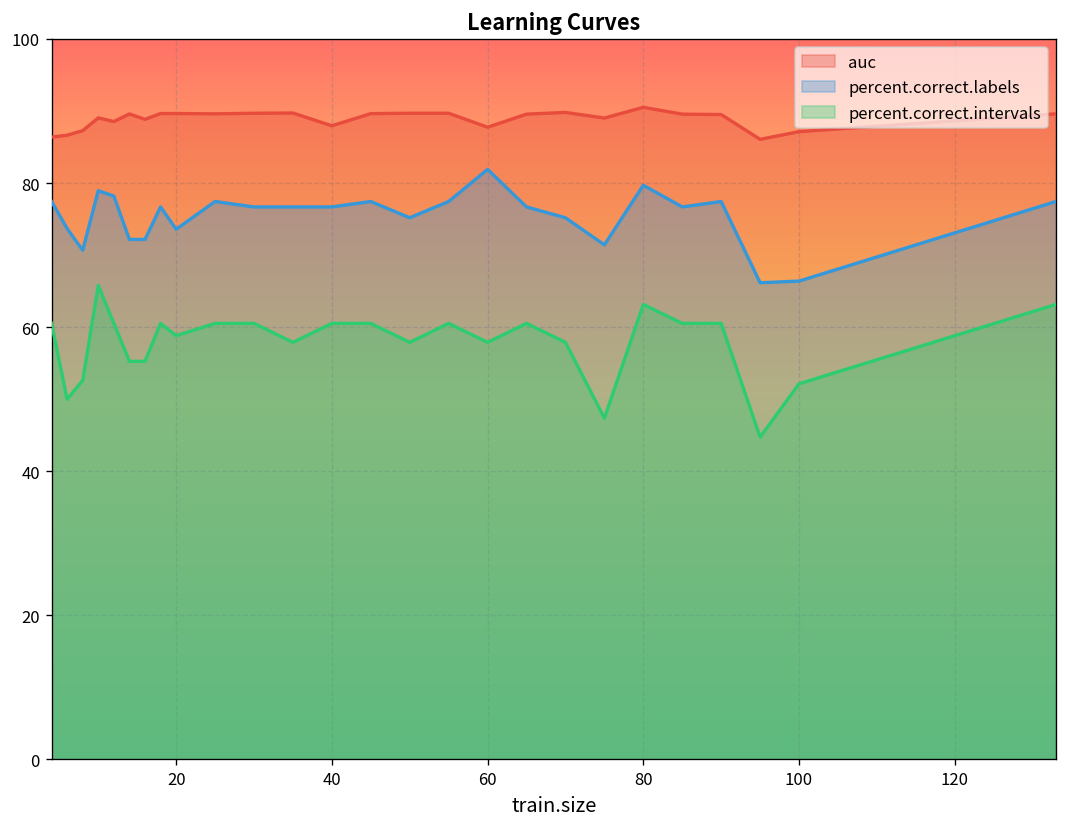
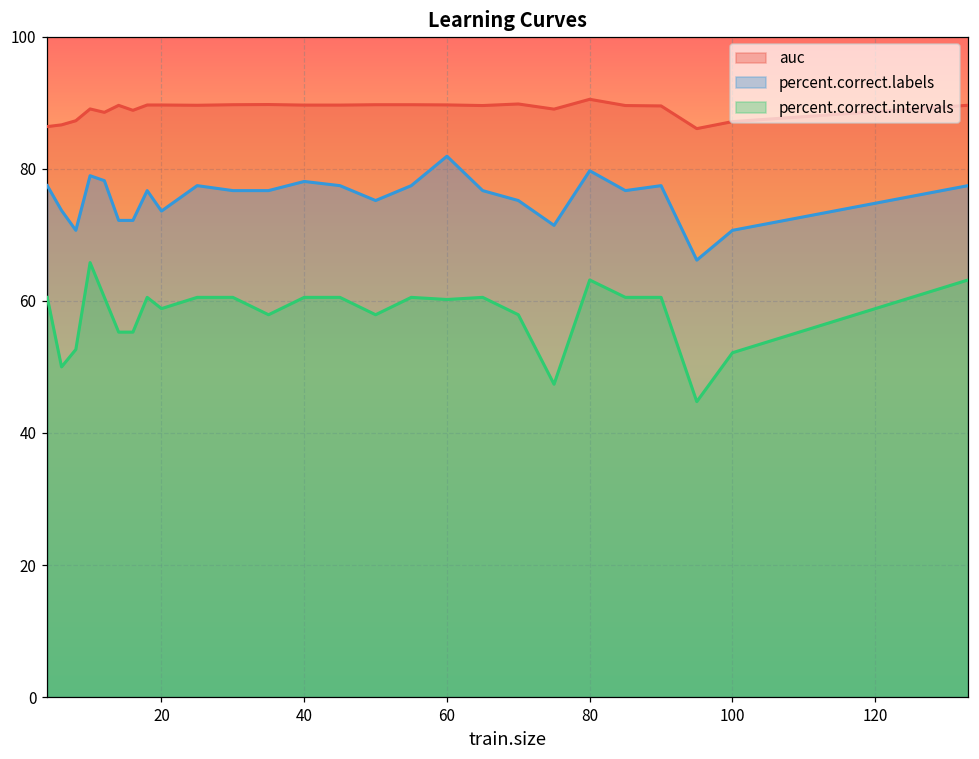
auc, 40: 88 -> 90
percent.correct.labels, 40: 77 -> 78
auc, 60: 88 -> 90
percent.correct.intervals, 60: 58 -> 60
percent.correct.labels, 100: 66 -> 71
